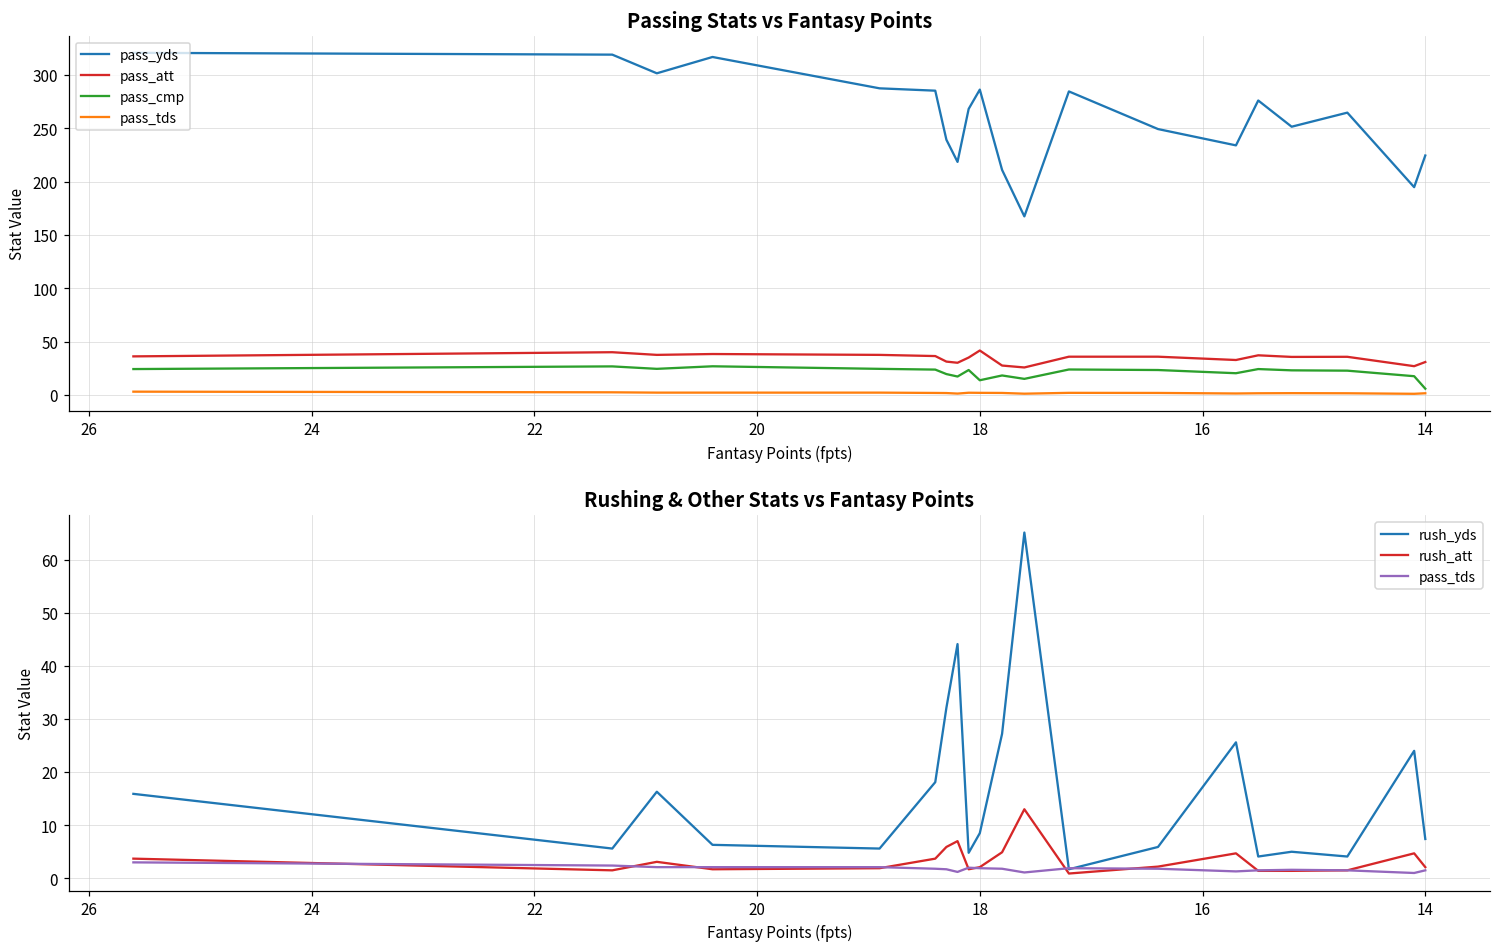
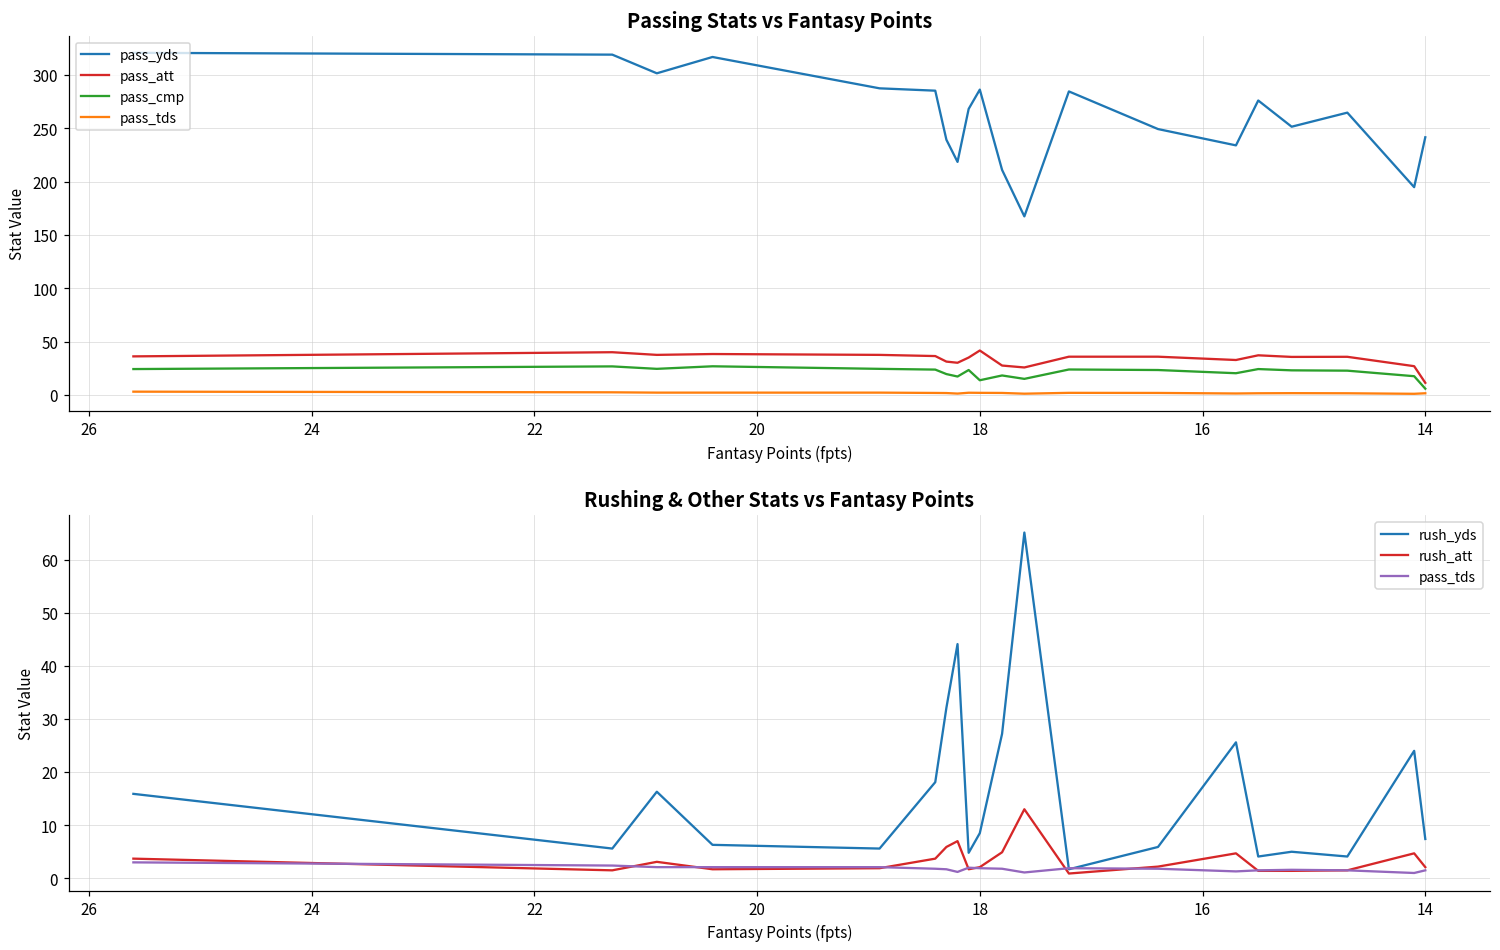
Passing Stats vs Fantasy Points, pass_yds, 14: 220 -> 240
Passing Stats vs Fantasy Points, pass_att, 14: 30 -> 10
